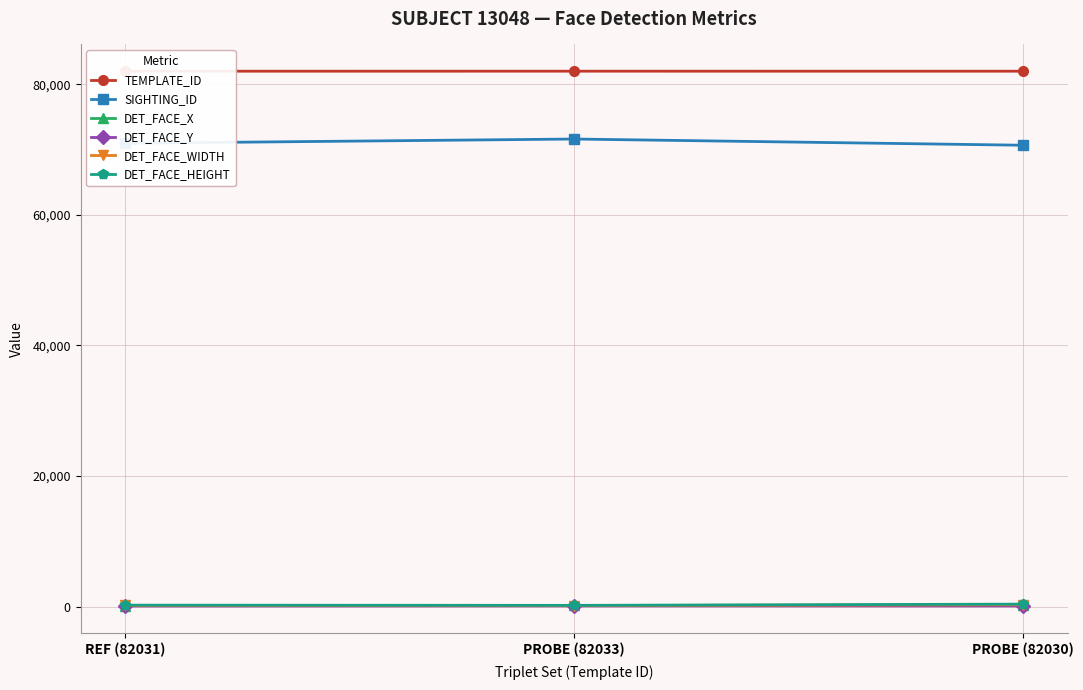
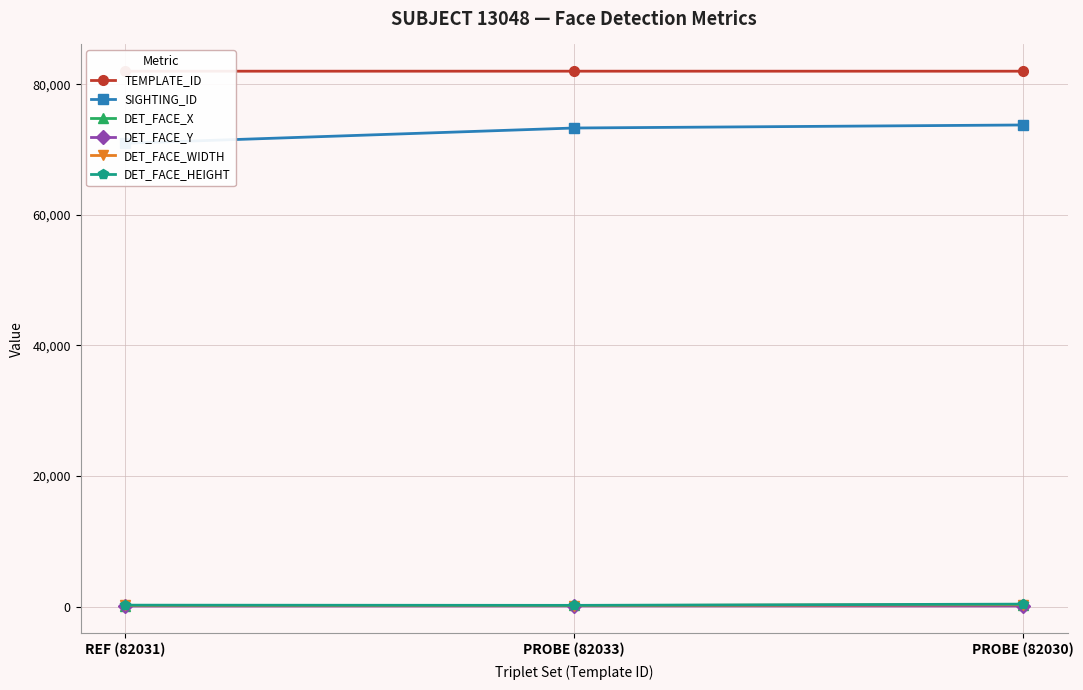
SIGHTING_ID, PROBE (82033): 72,000 -> 73,000
SIGHTING_ID, PROBE (82030): 71,000 -> 74,000
